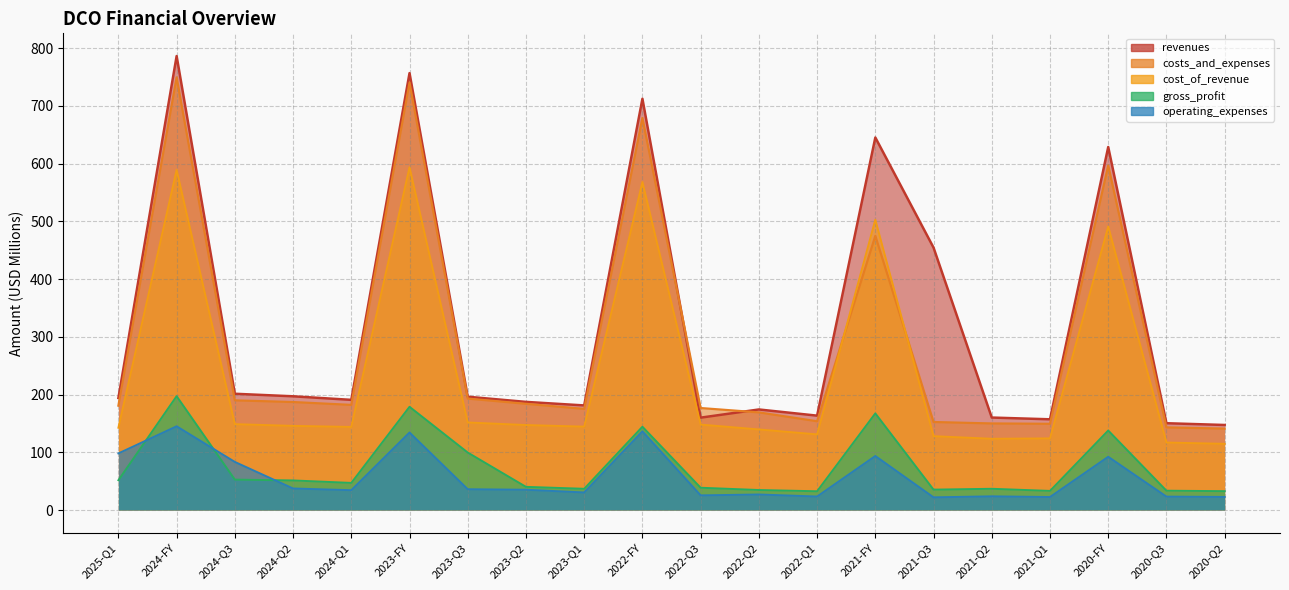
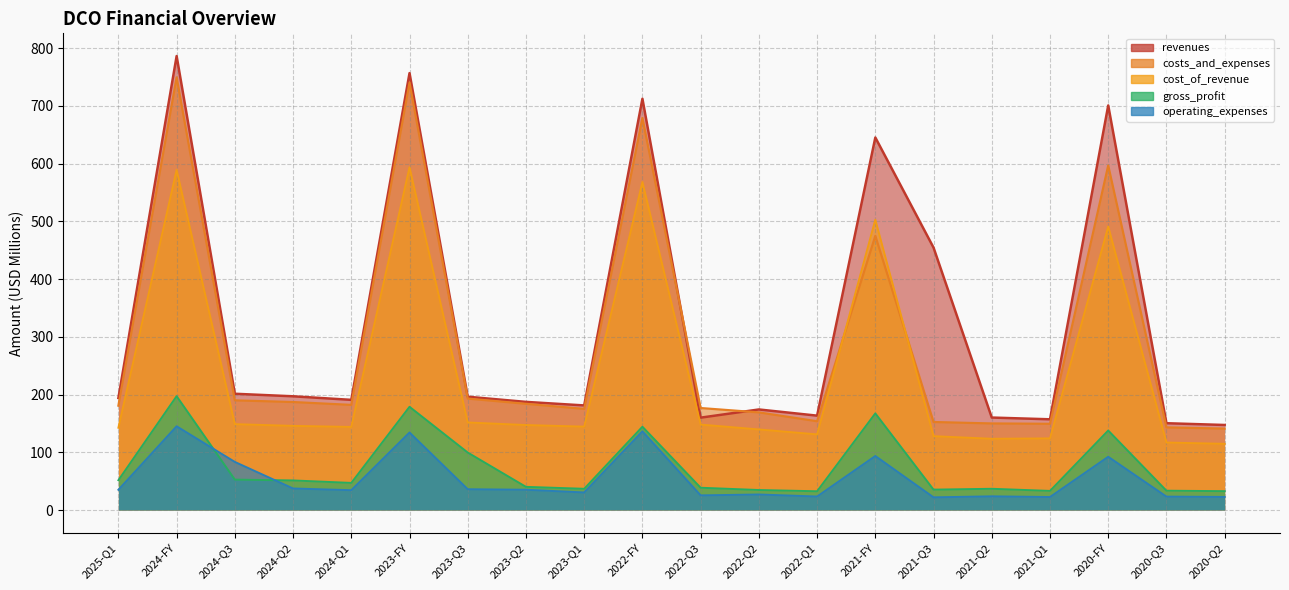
operating_expenses, 2025-Q1: 100 -> 40
revenues, 2020-FY: 630 -> 700
